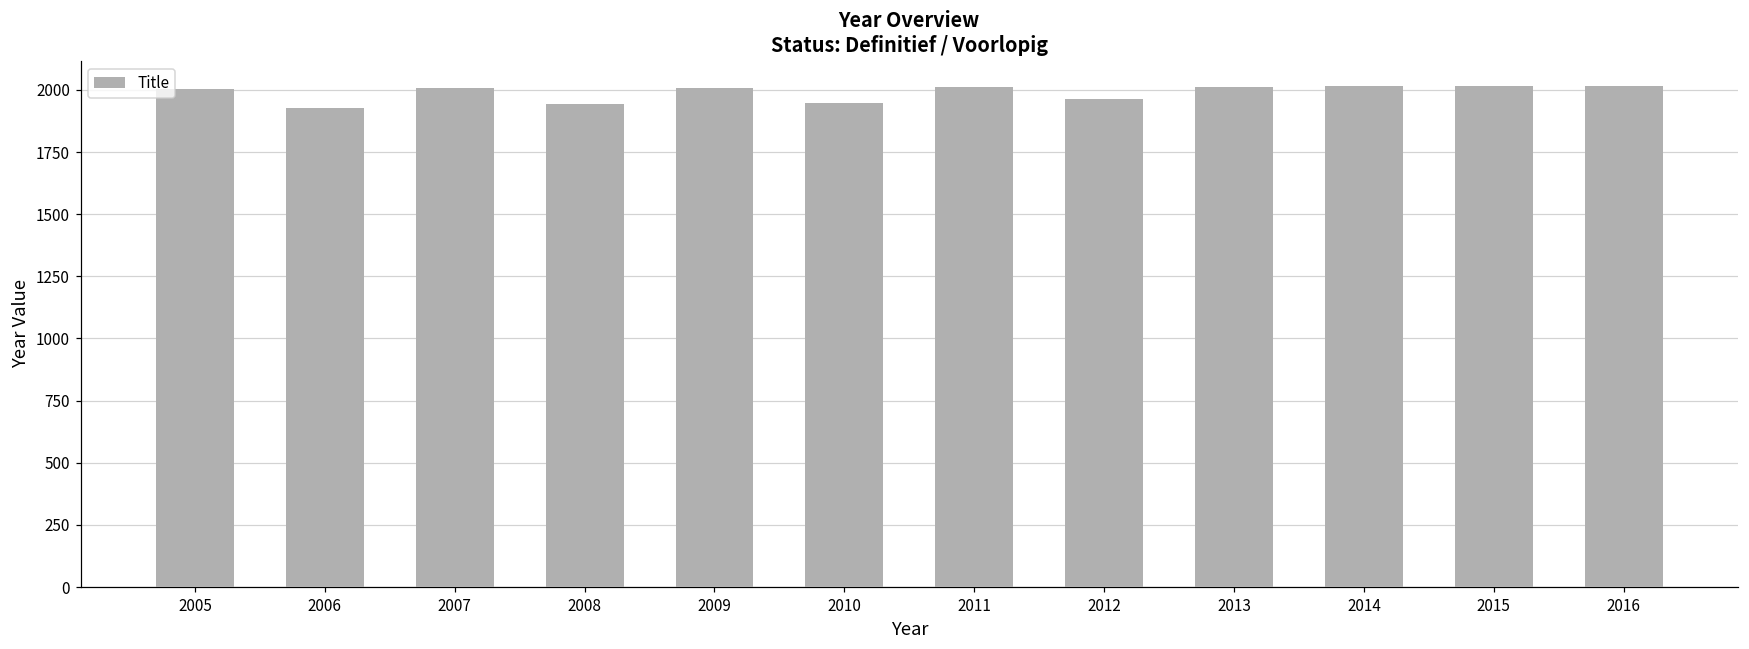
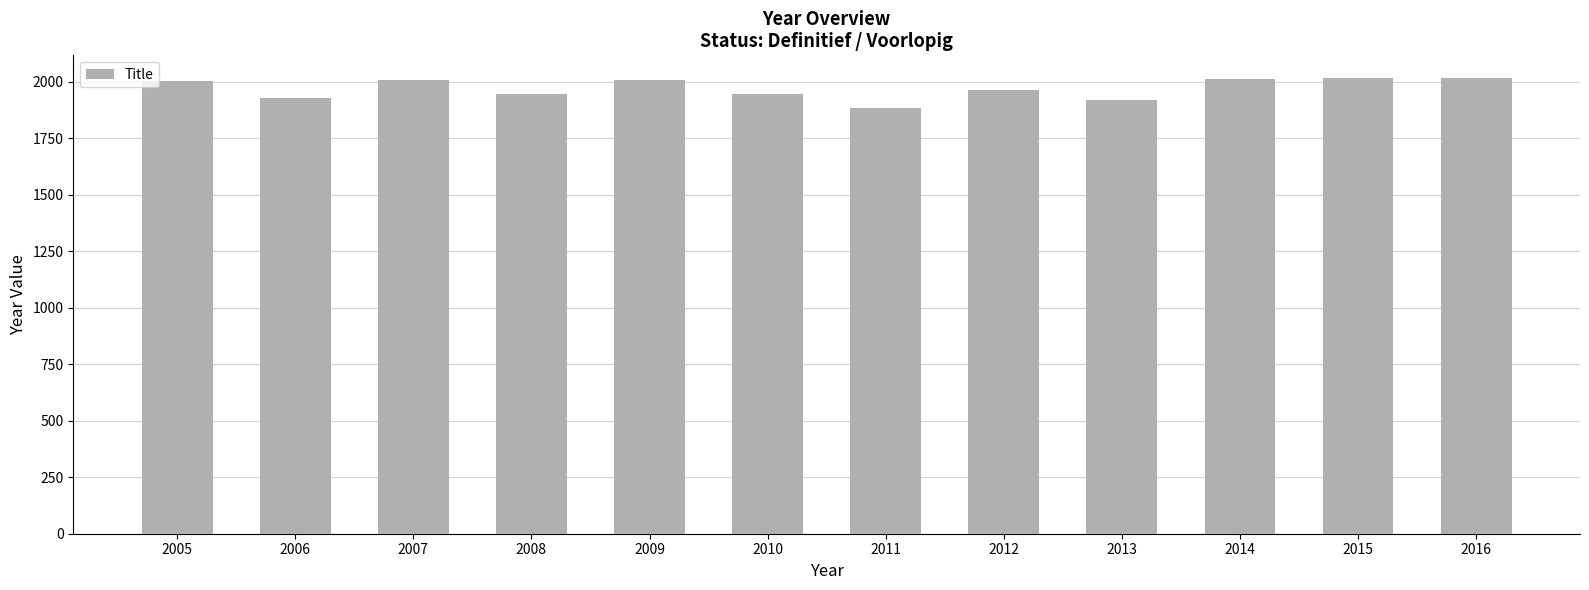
2011: 2010 -> 1890
2013: 2010 -> 1920
